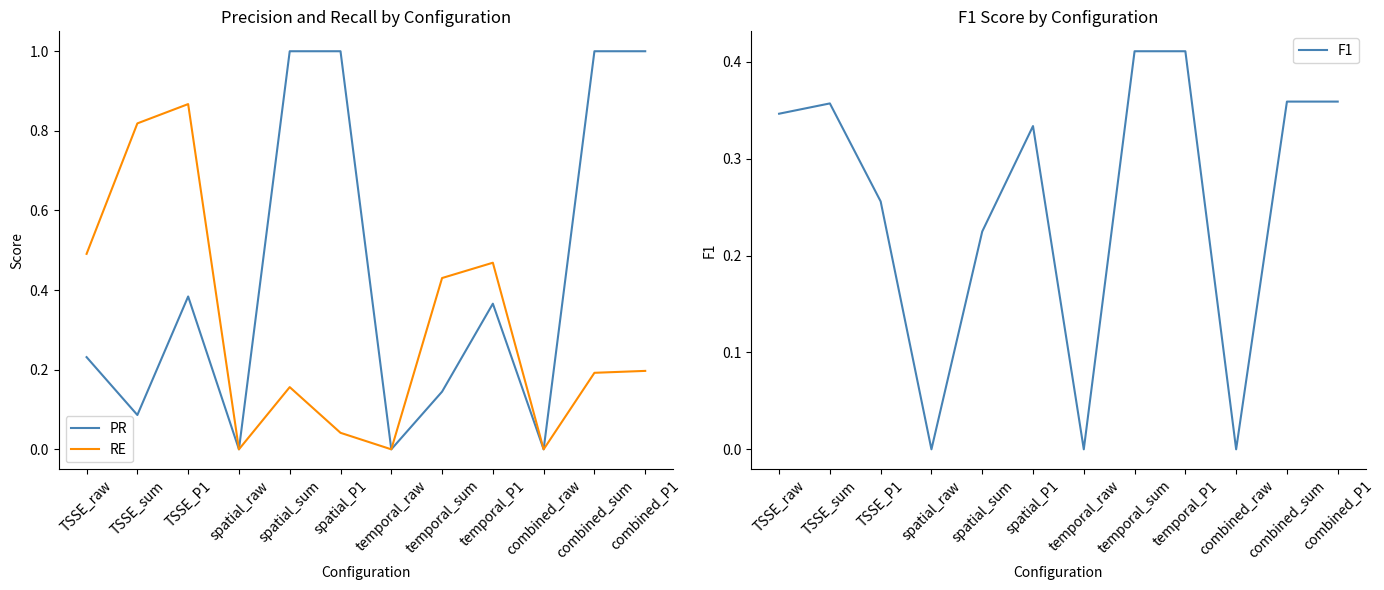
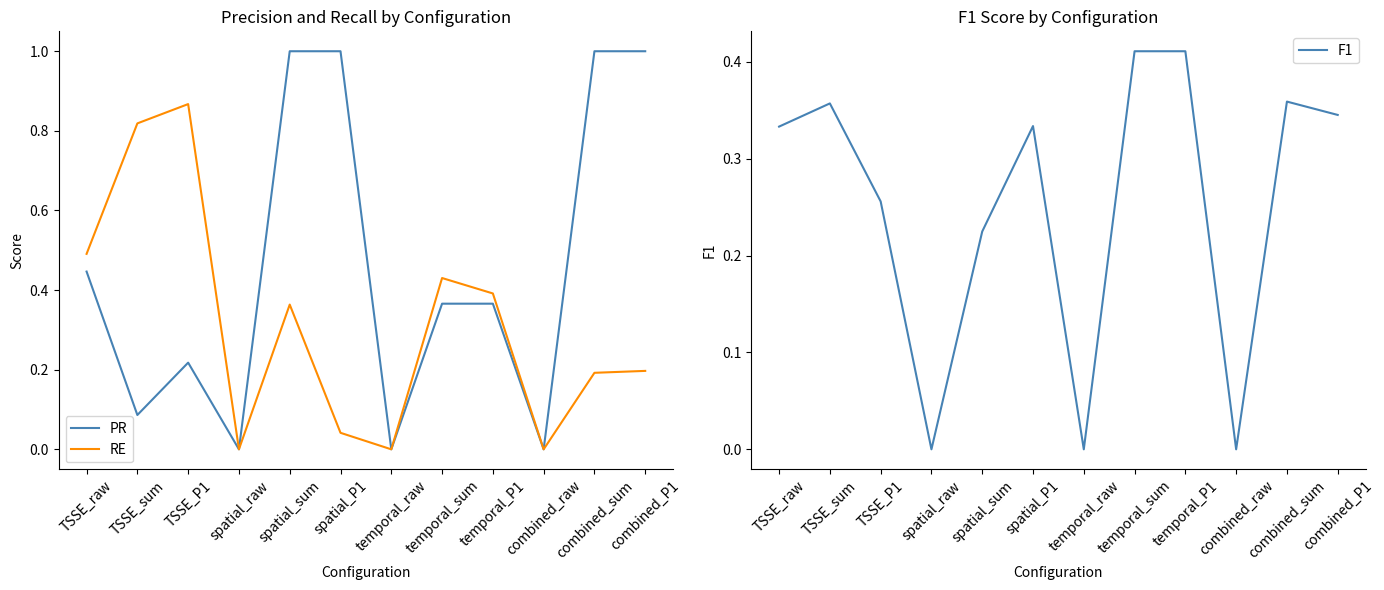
Precision and Recall by Configuration, PR, TSSE_raw: 0.23 -> 0.45
Precision and Recall by Configuration, PR, TSSE_P1: 0.38 -> 0.22
Precision and Recall by Configuration, RE, spatial_sum: 0.16 -> 0.36
Precision and Recall by Configuration, PR, temporal_sum: 0.14 -> 0.37
Precision and Recall by Configuration, RE, temporal_P1: 0.47 -> 0.39
F1 Score by Configuration, TSSE_raw: 0.35 -> 0.33
F1 Score by Configuration, combined_P1: 0.36 -> 0.35
